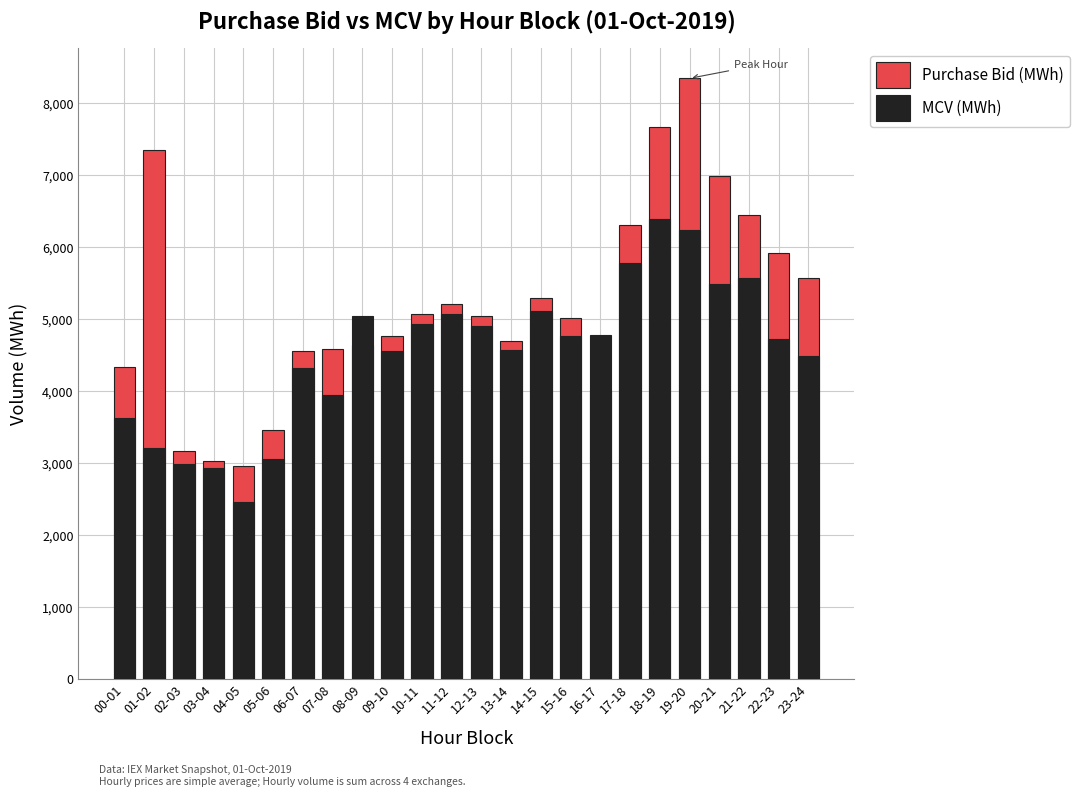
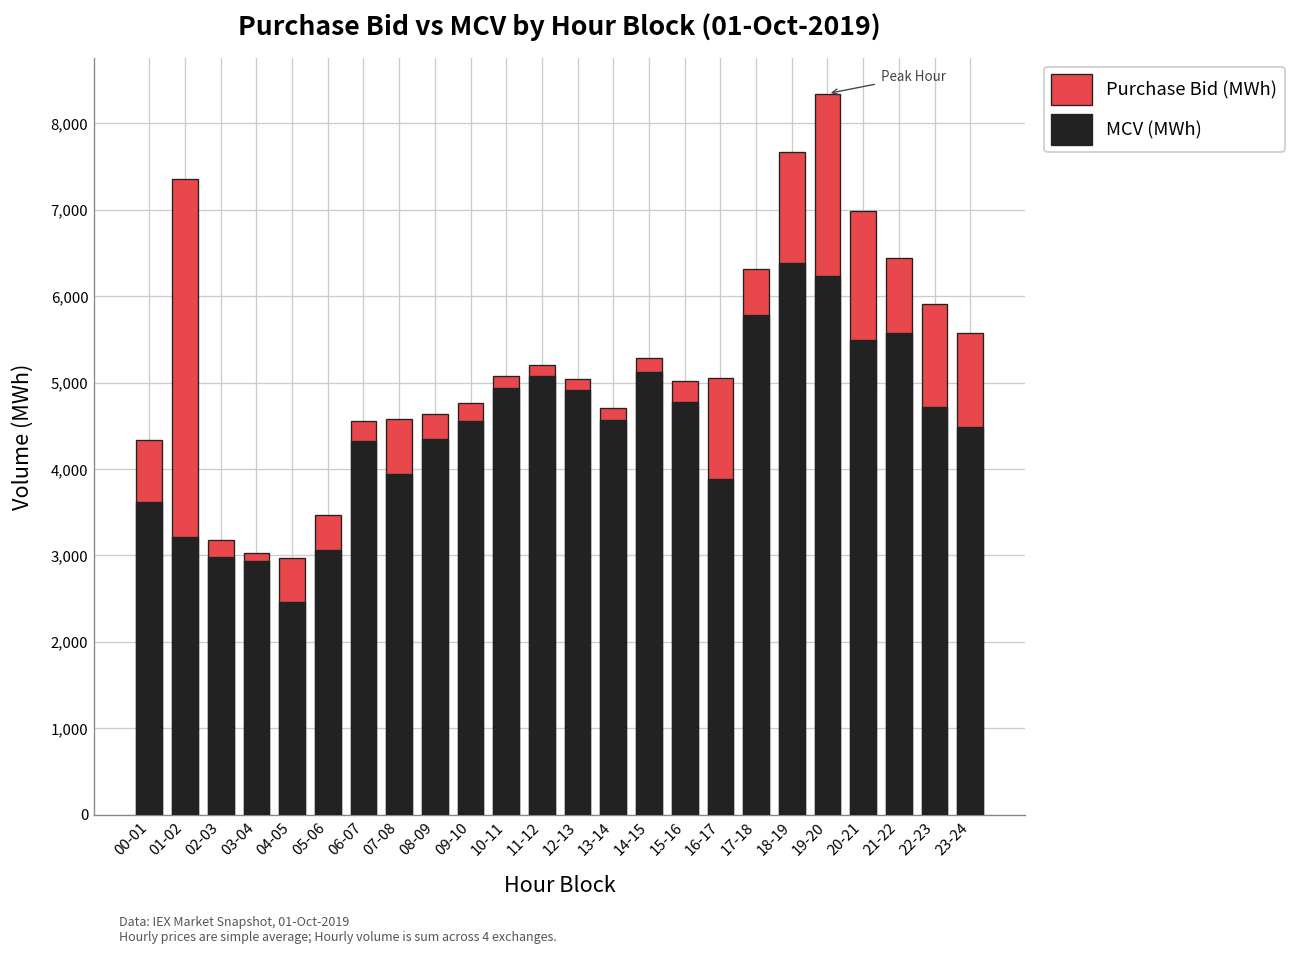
MCV (MWh), 08-09: 5,000 -> 4,400
Purchase Bid (MWh), 16-17: 4,000 -> 5,100
MCV (MWh), 16-17: 4,800 -> 3,900
